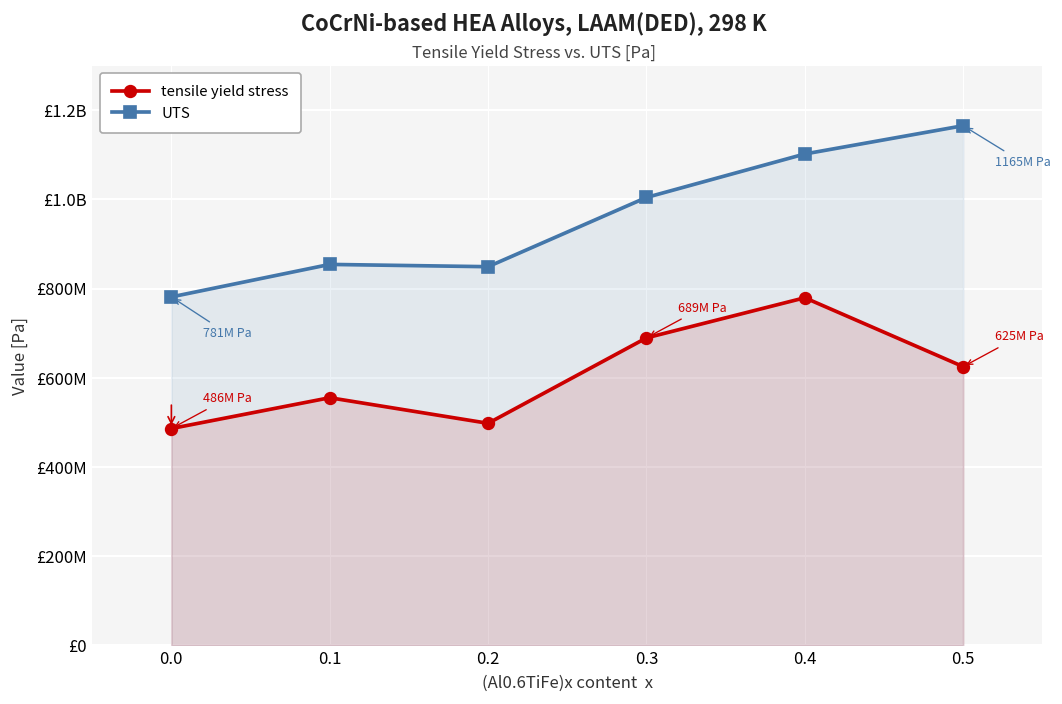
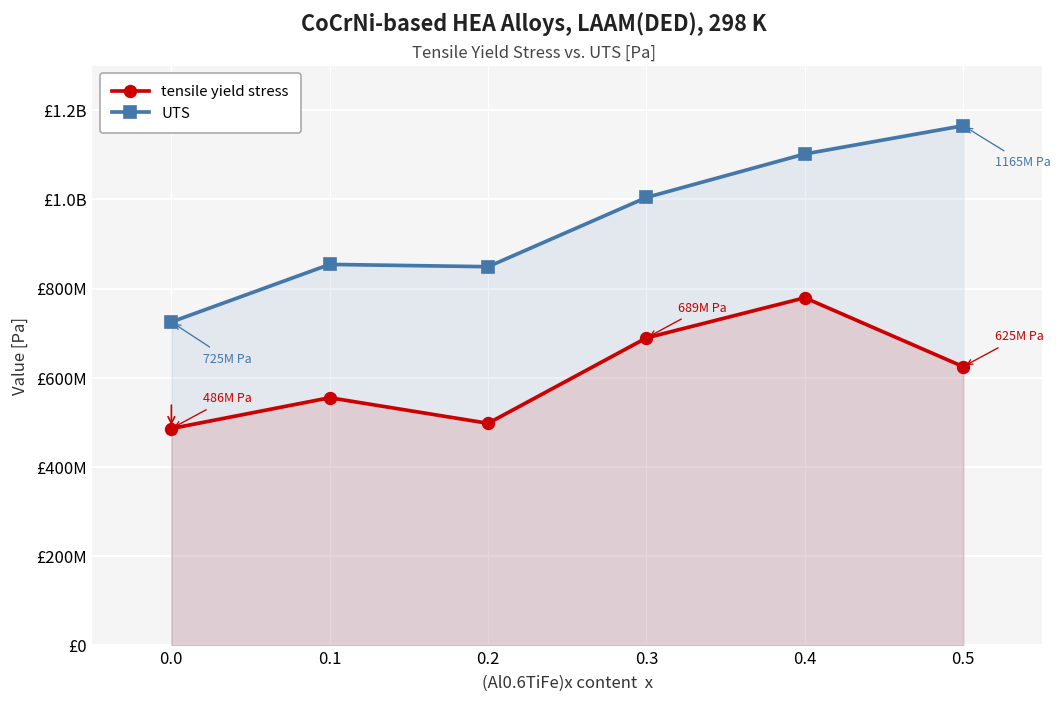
UTS, 0.0: 781M -> 725M
